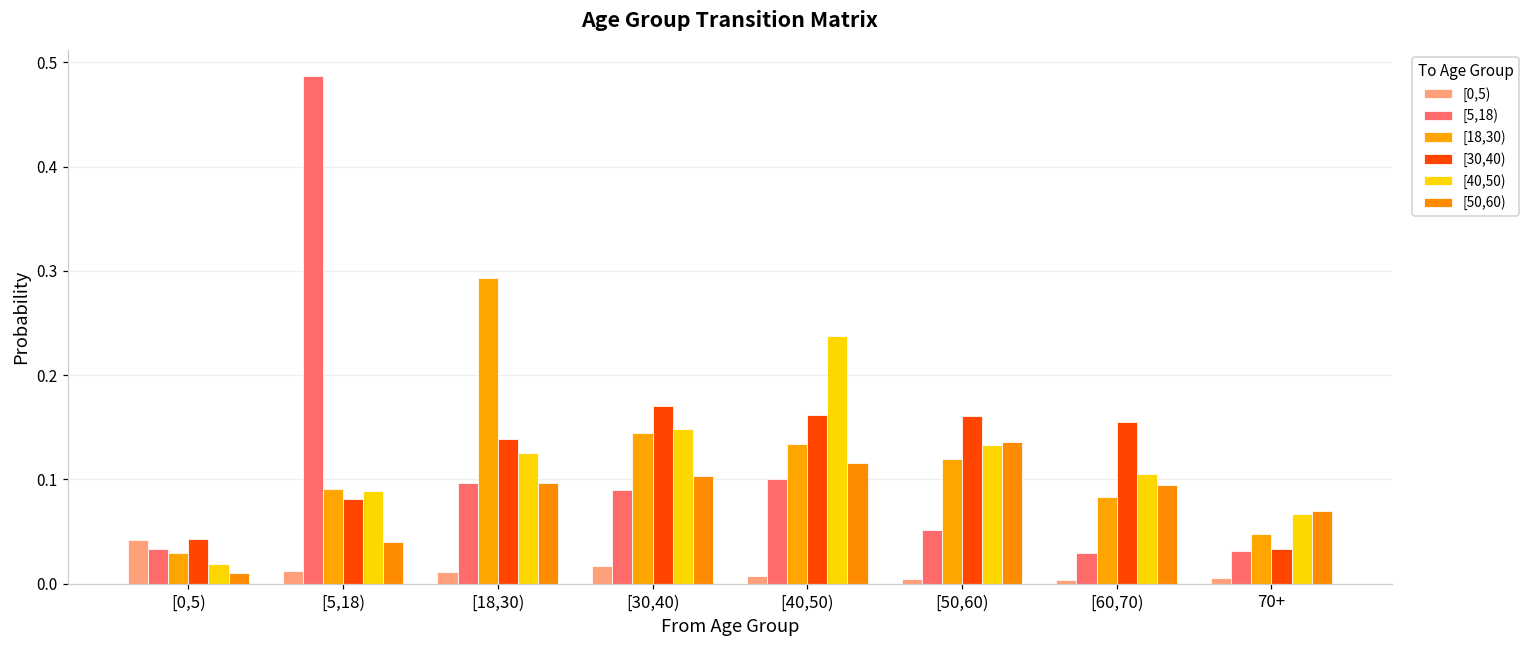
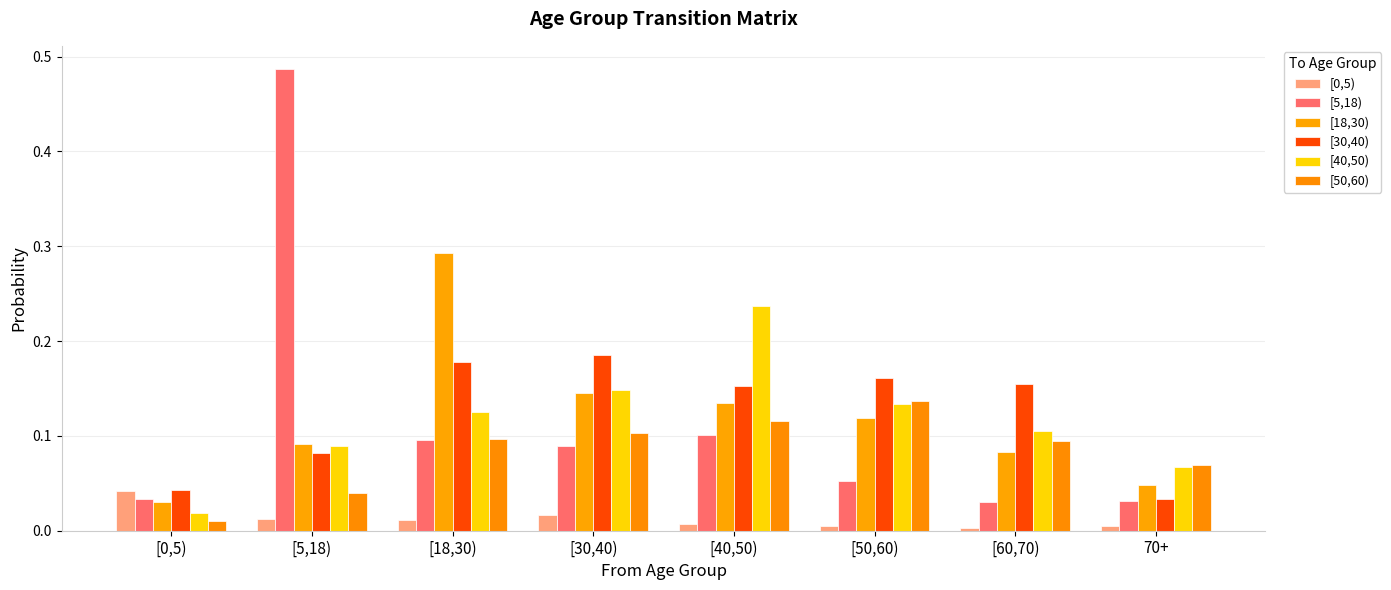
[30,40), [18,30): 0.14 -> 0.18
[30,40), [30,40): 0.17 -> 0.19
[30,40), [40,50): 0.16 -> 0.15
